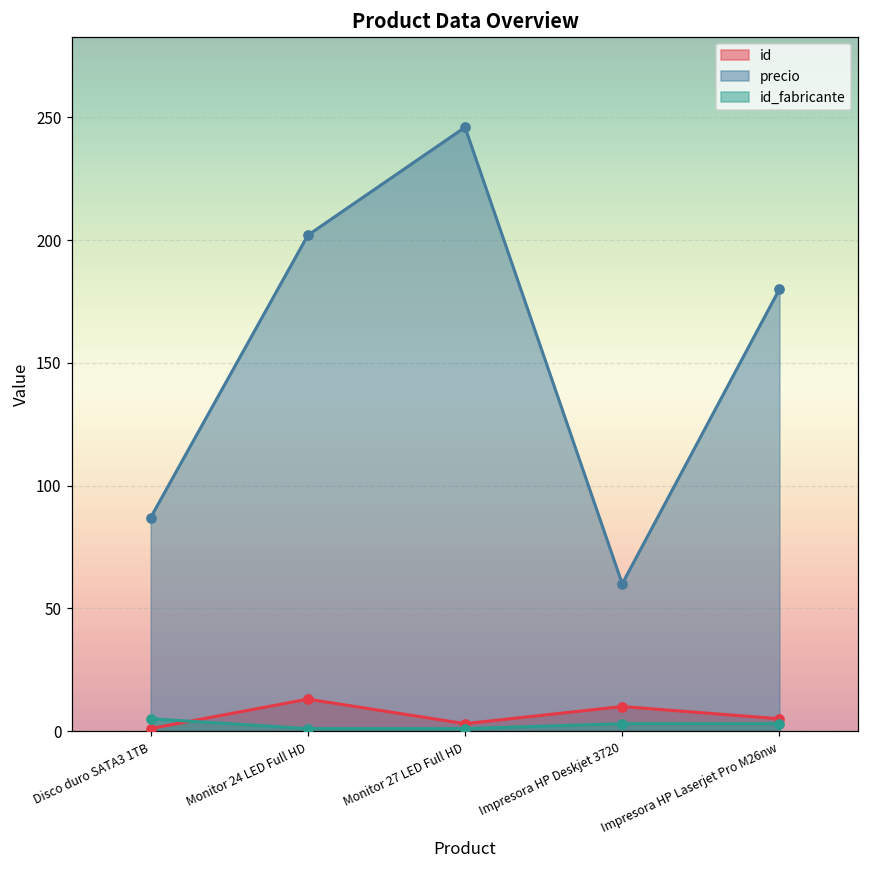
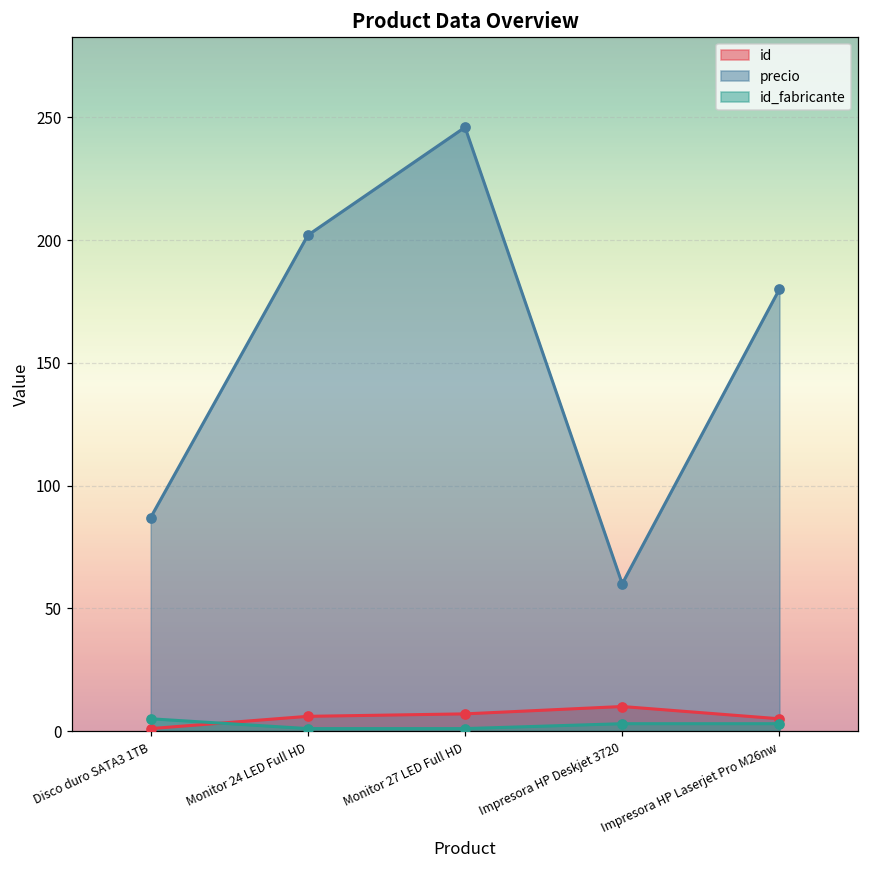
id, Monitor 24 LED Full HD: 13 -> 6
id, Monitor 27 LED Full HD: 3 -> 7
